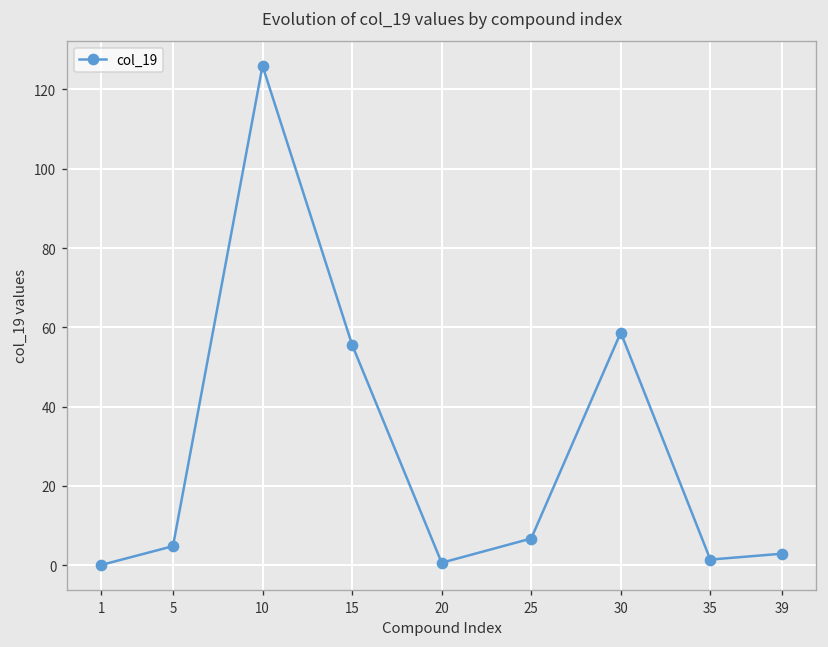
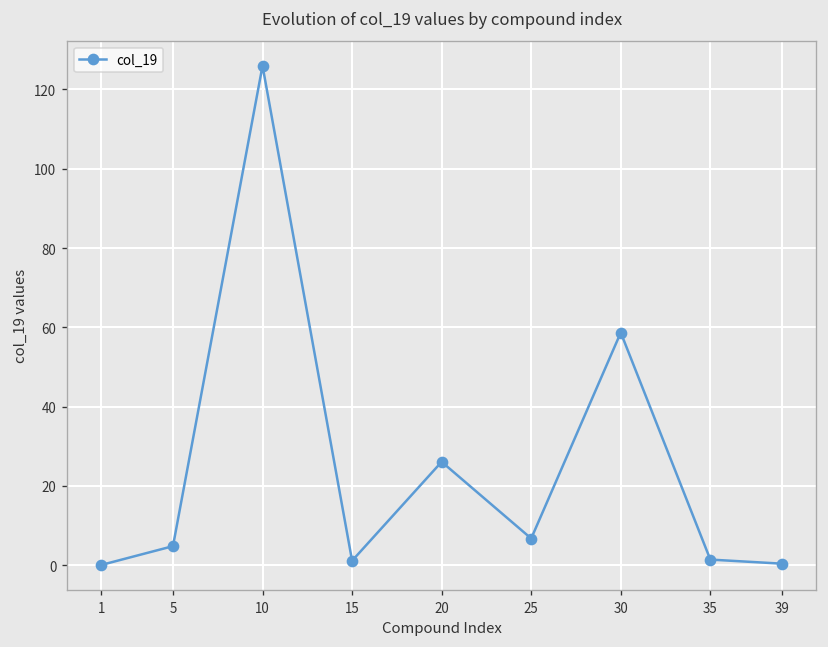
15: 56 -> 1
20: 1 -> 26
39: 3 -> 0
